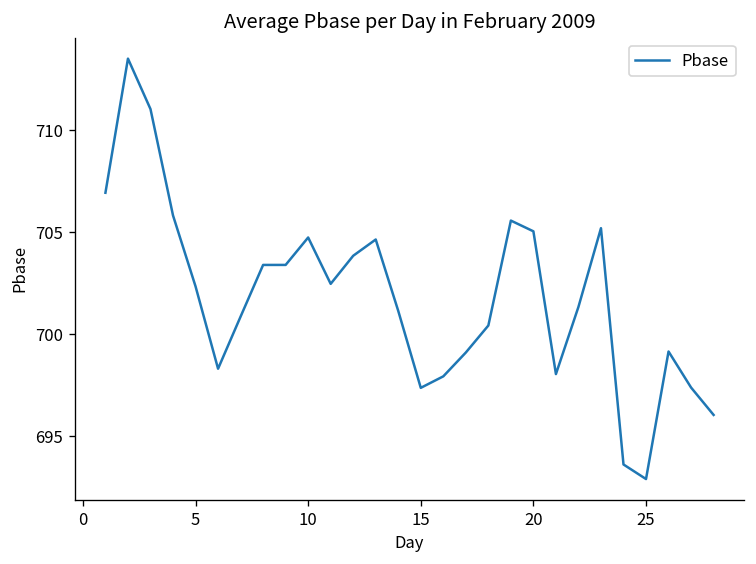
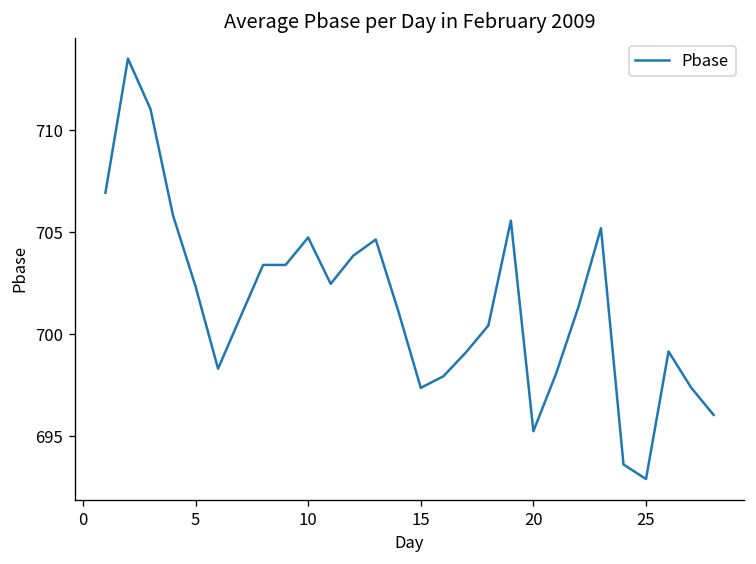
20: 705.0 -> 695.2
